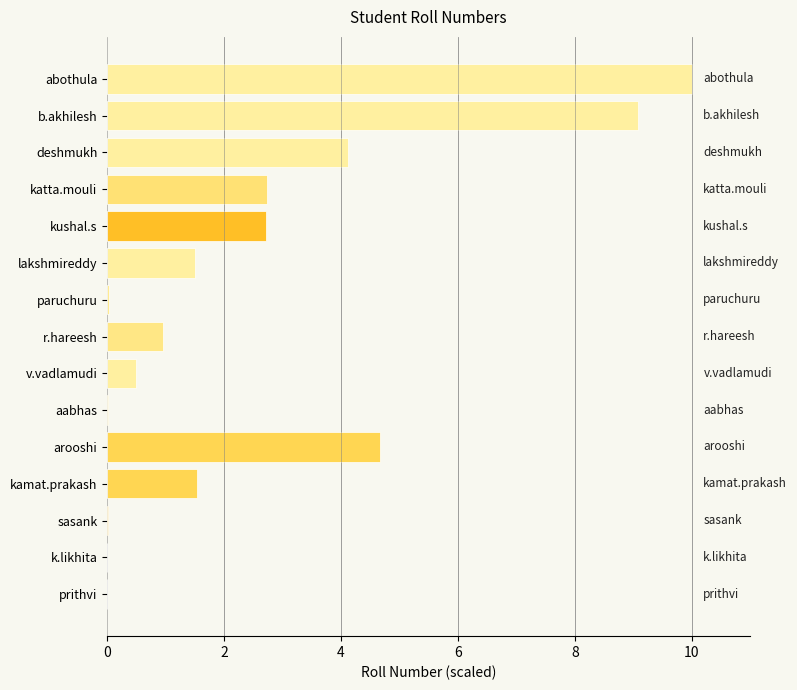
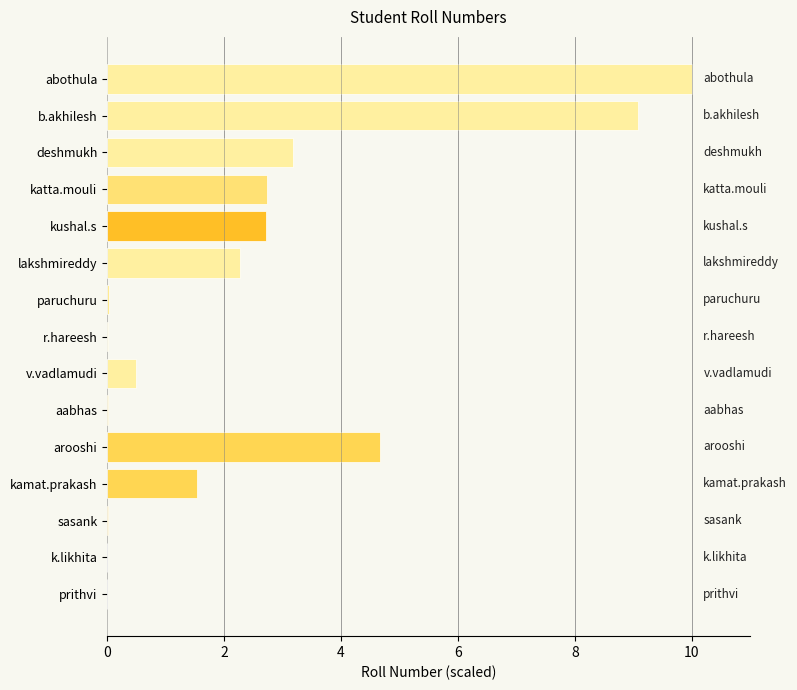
deshmukh: 4.1 -> 3.2
lakshmireddy: 1.5 -> 2.3
r.hareesh: 1.0 -> 0.0
